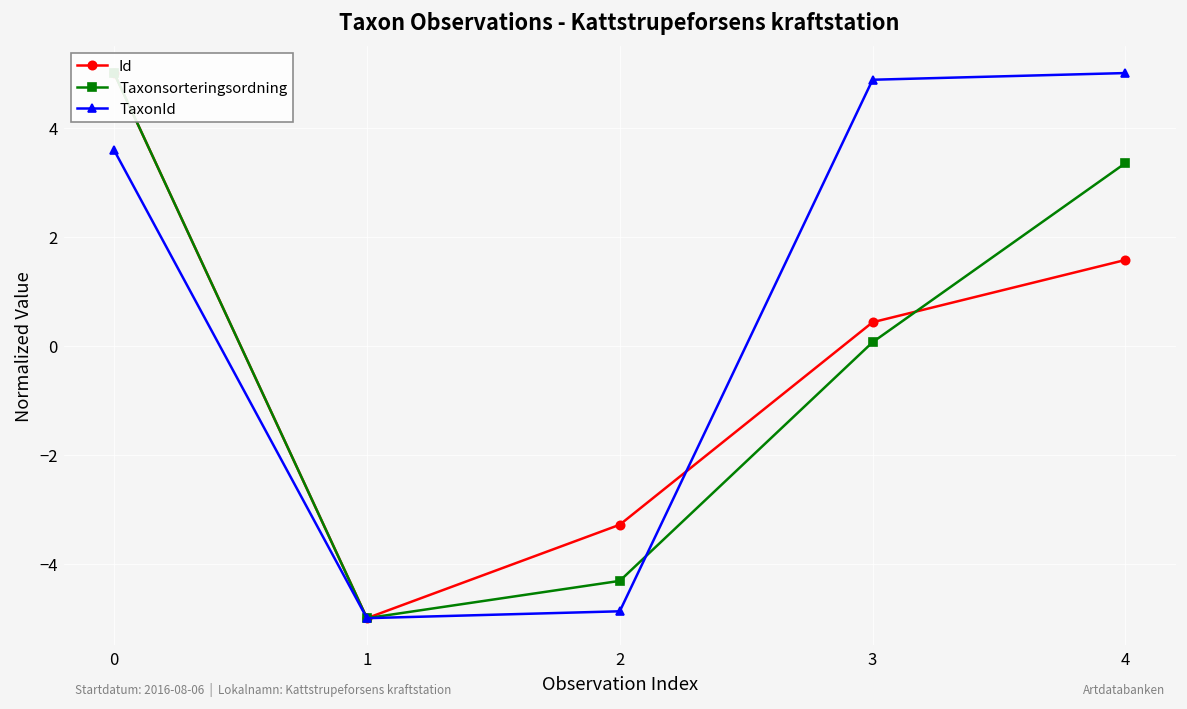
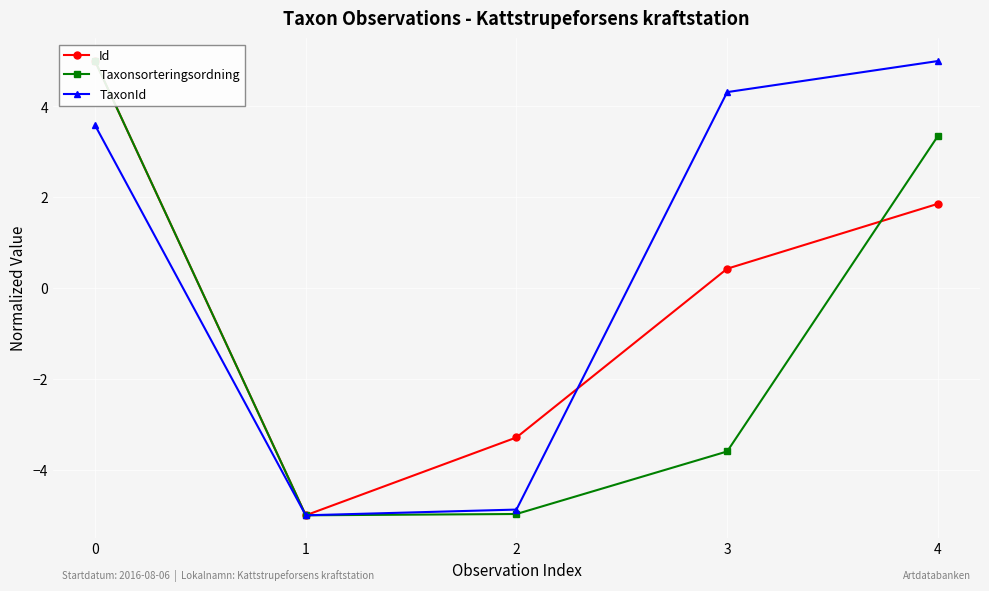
Taxonsorteringsordning, 2: -4.3 -> -5.0
Taxonsorteringsordning, 3: 0.1 -> -3.6
TaxonId, 3: 4.9 -> 4.3
Id, 4: 1.6 -> 1.9
